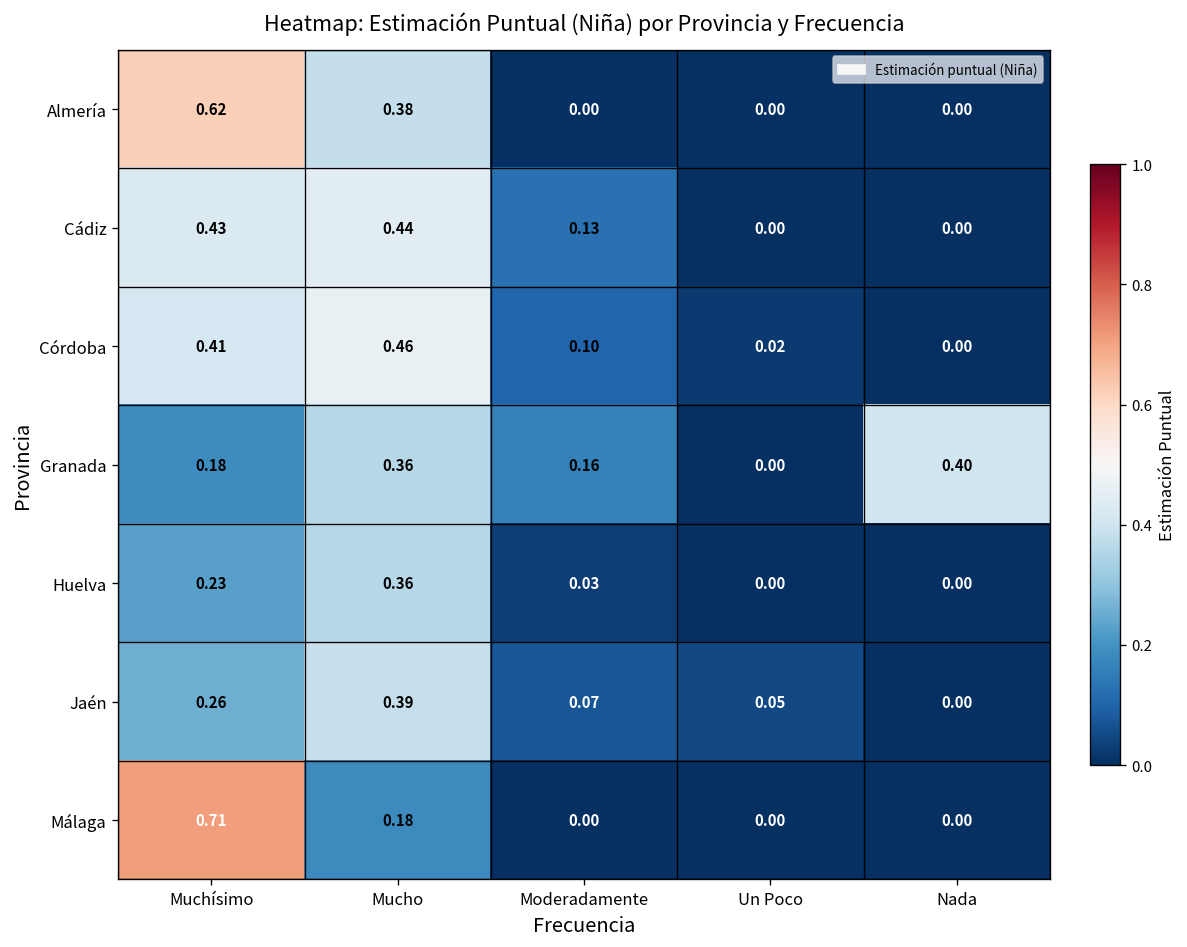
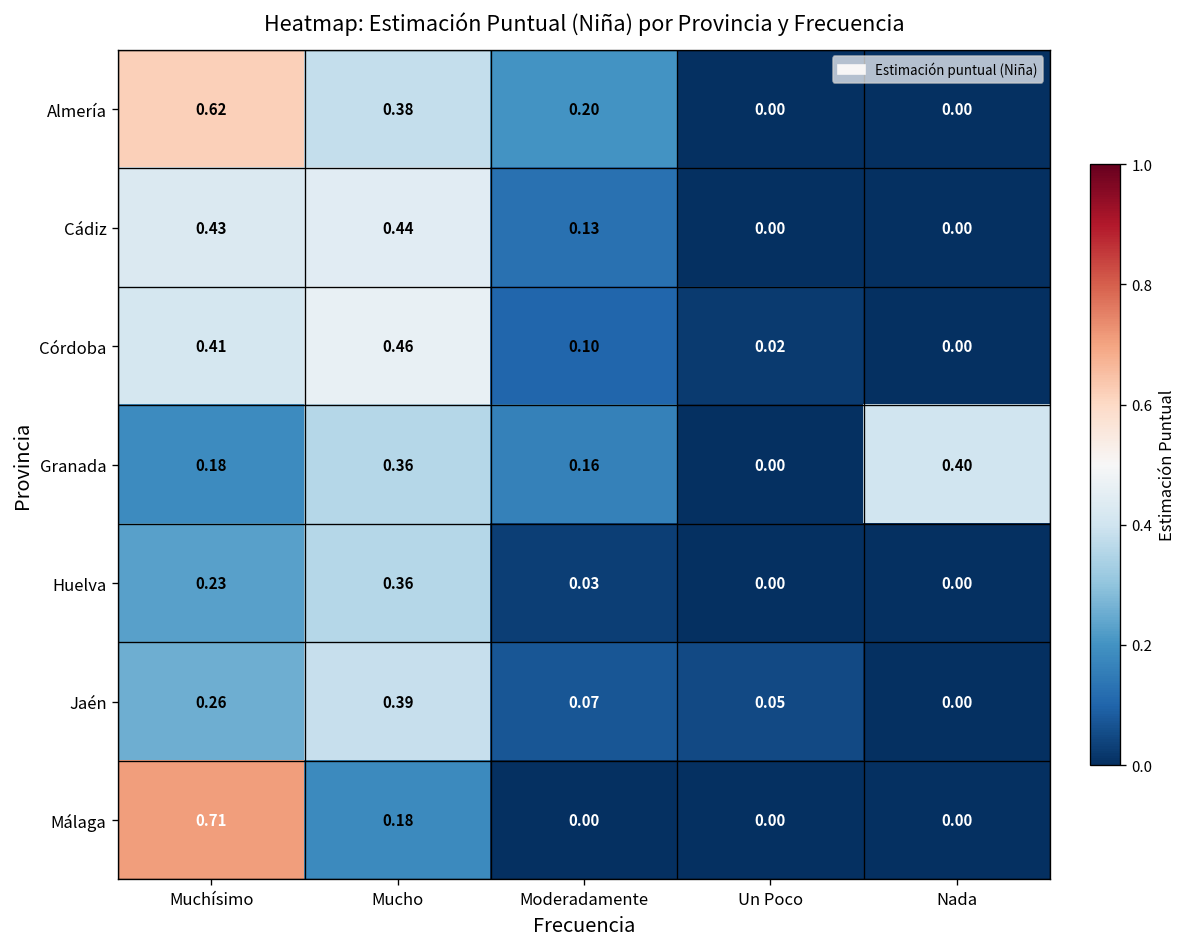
Almería, Moderadamente: 0.00 -> 0.20
